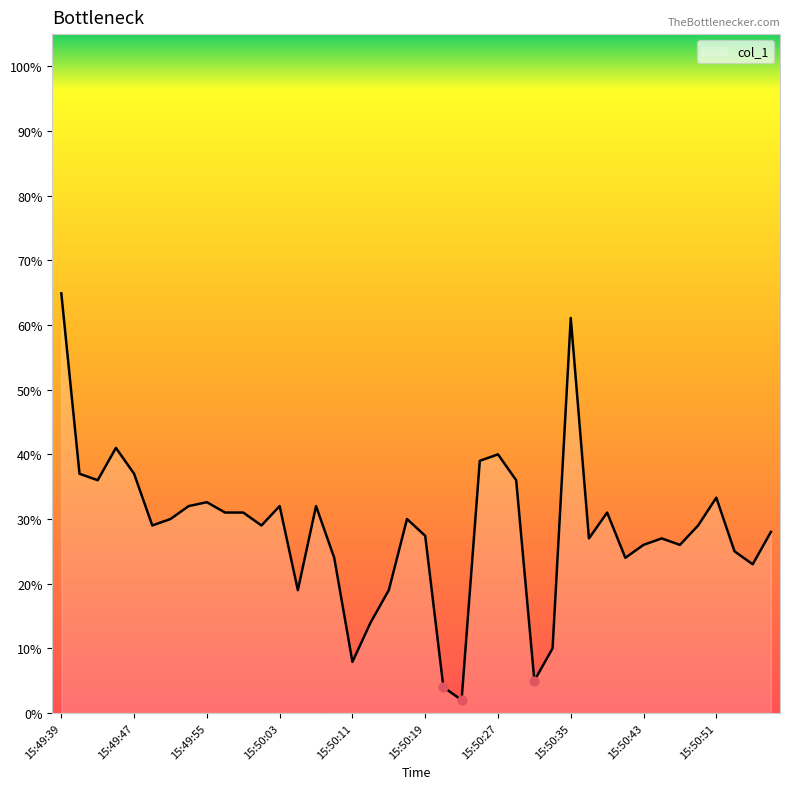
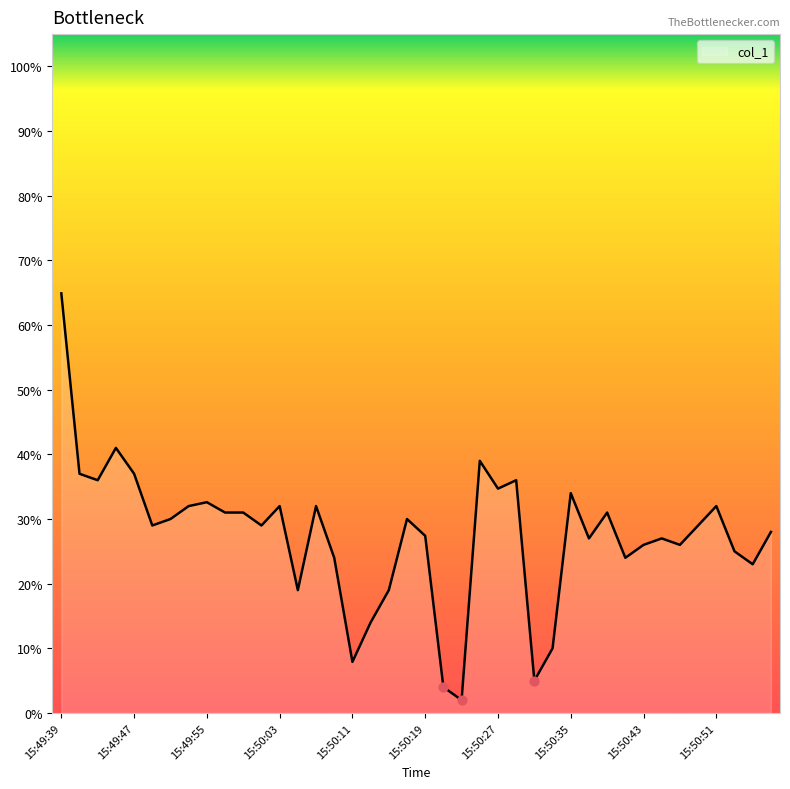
col_1, 15:50:27: 40% -> 35%
col_1, 15:50:35: 61% -> 34%
col_1, 15:50:51: 33% -> 32%
